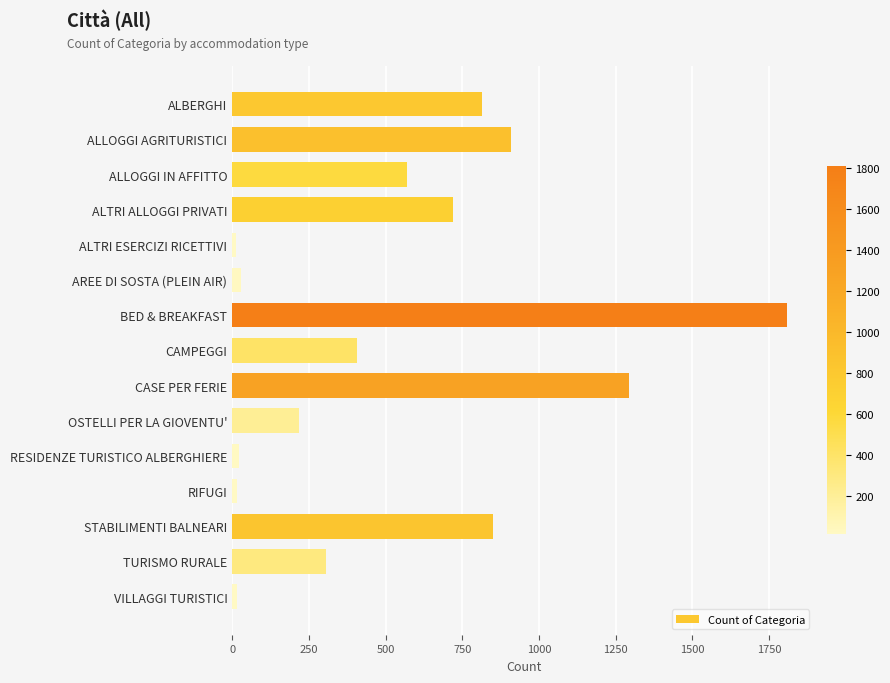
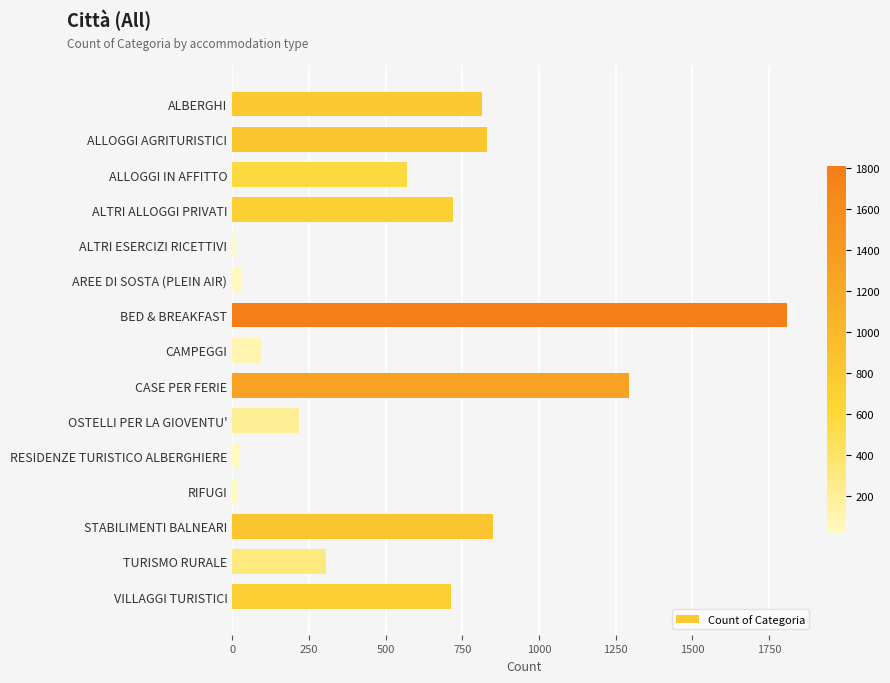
ALLOGGI AGRITURISTICI: 910 -> 830
CAMPEGGI: 410 -> 90
VILLAGGI TURISTICI: 20 -> 710
